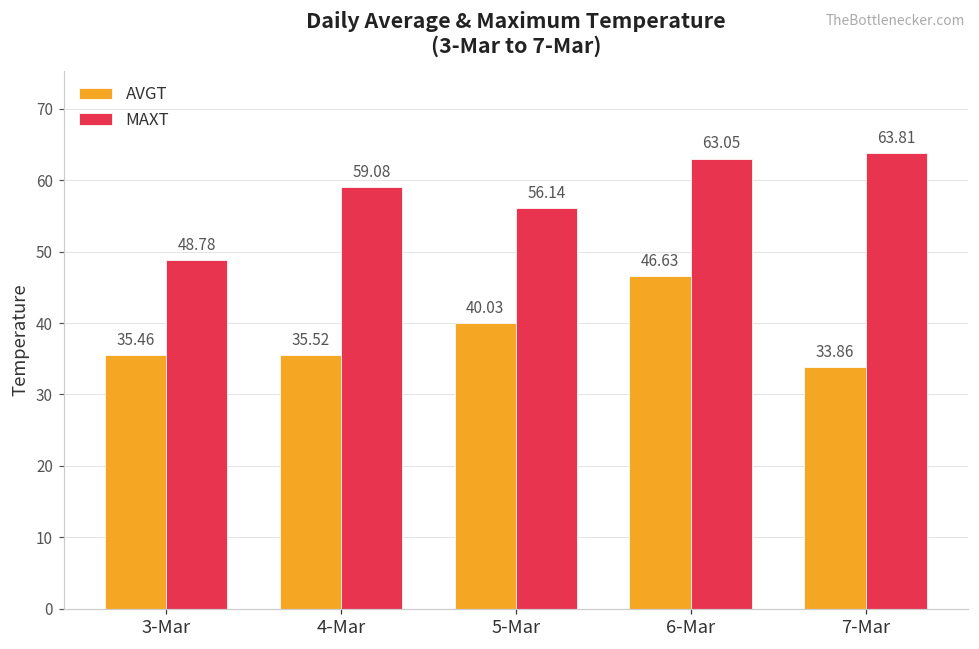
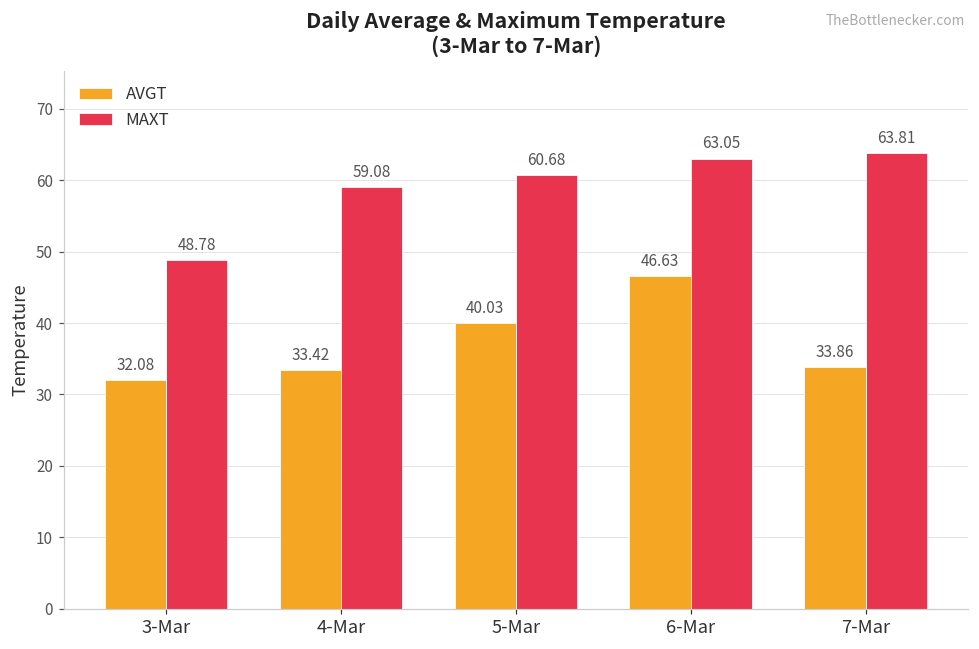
AVGT, 3-Mar: 35.46 -> 32.08
AVGT, 4-Mar: 35.52 -> 33.42
MAXT, 5-Mar: 56.14 -> 60.68
